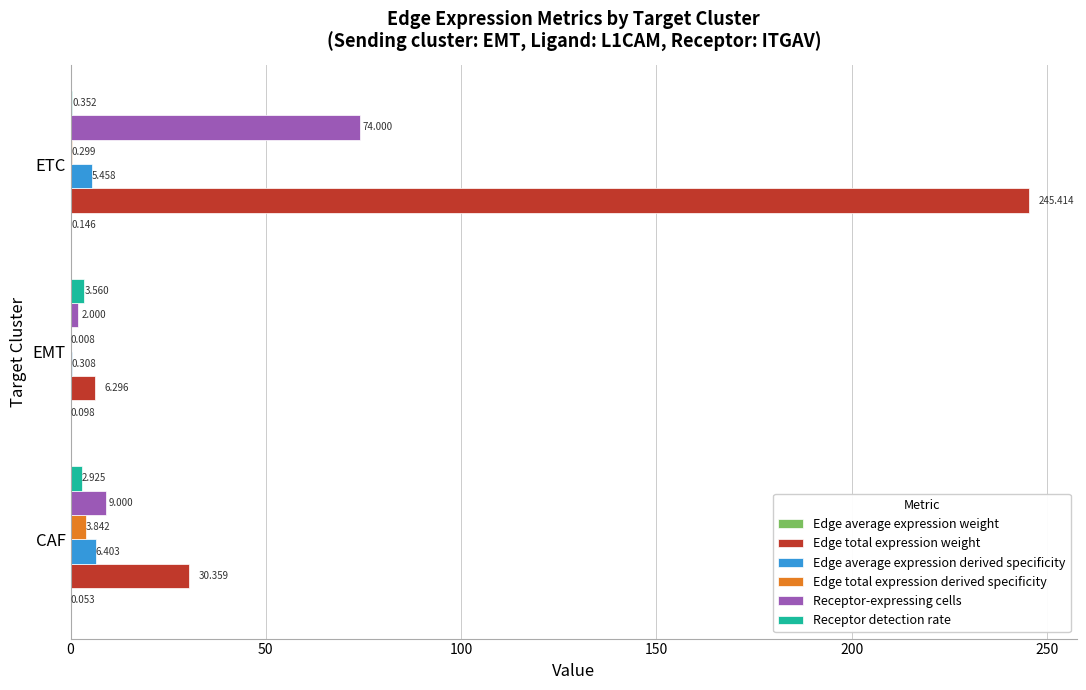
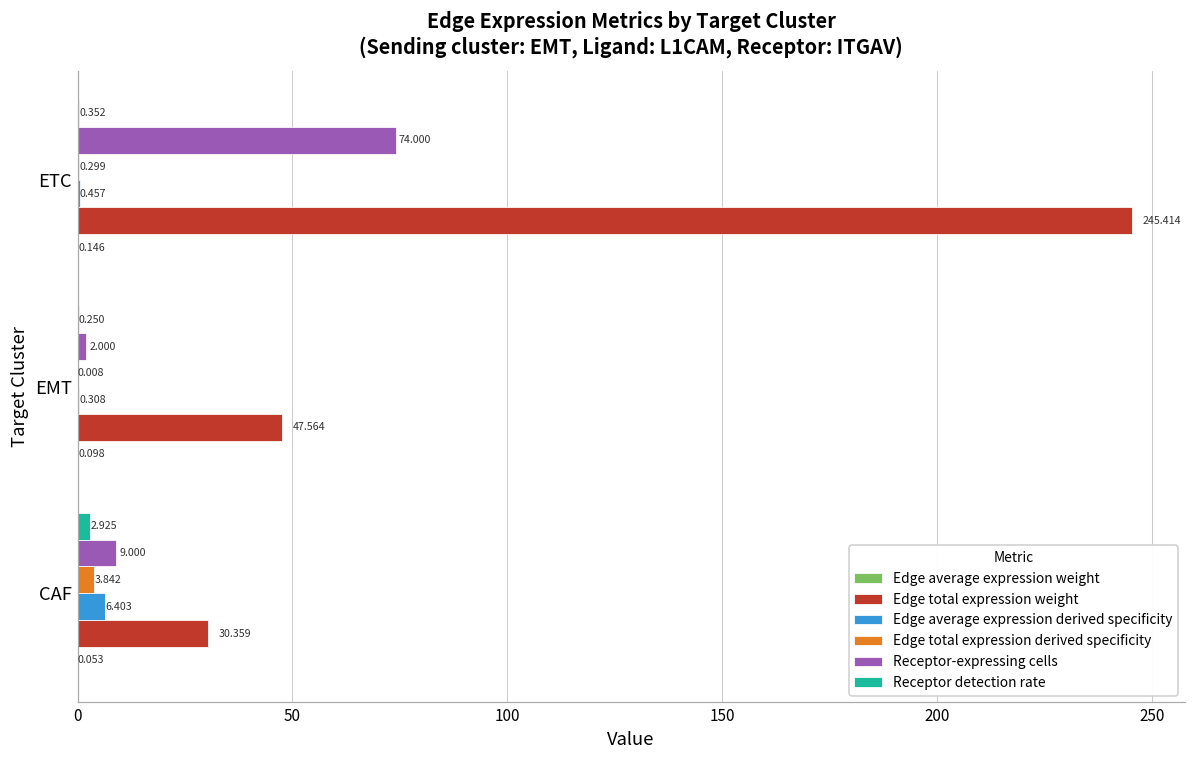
Edge average expression derived specificity, ETC: 5.458 -> 0.457
Receptor detection rate, EMT: 3.560 -> 0.250
Edge total expression weight, EMT: 6.296 -> 47.564
